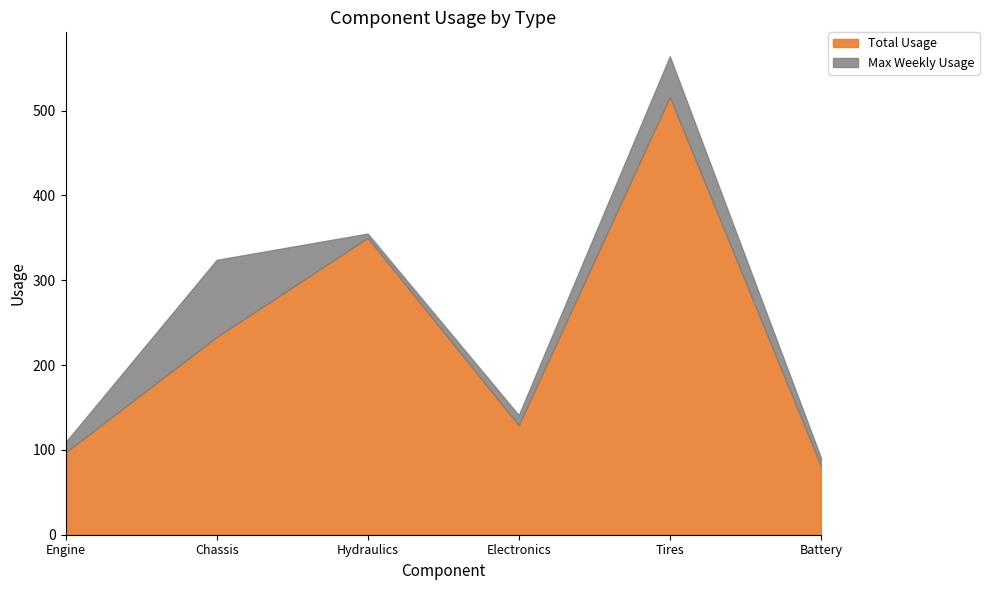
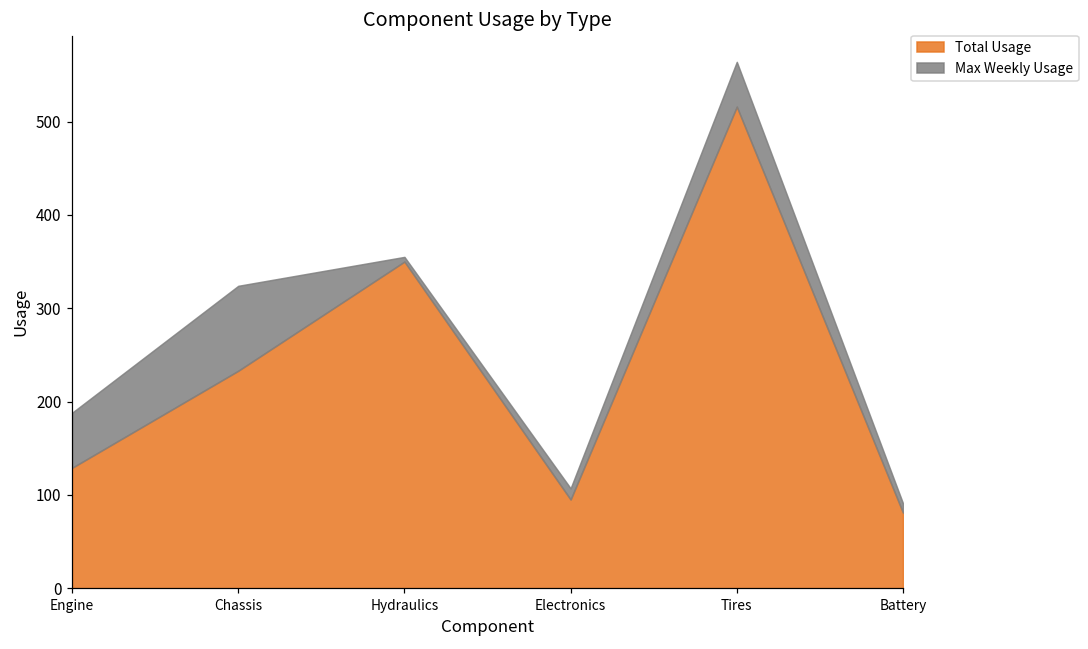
Total Usage, Engine: 100 -> 130
Max Weekly Usage, Engine: 10 -> 60
Total Usage, Electronics: 130 -> 100
